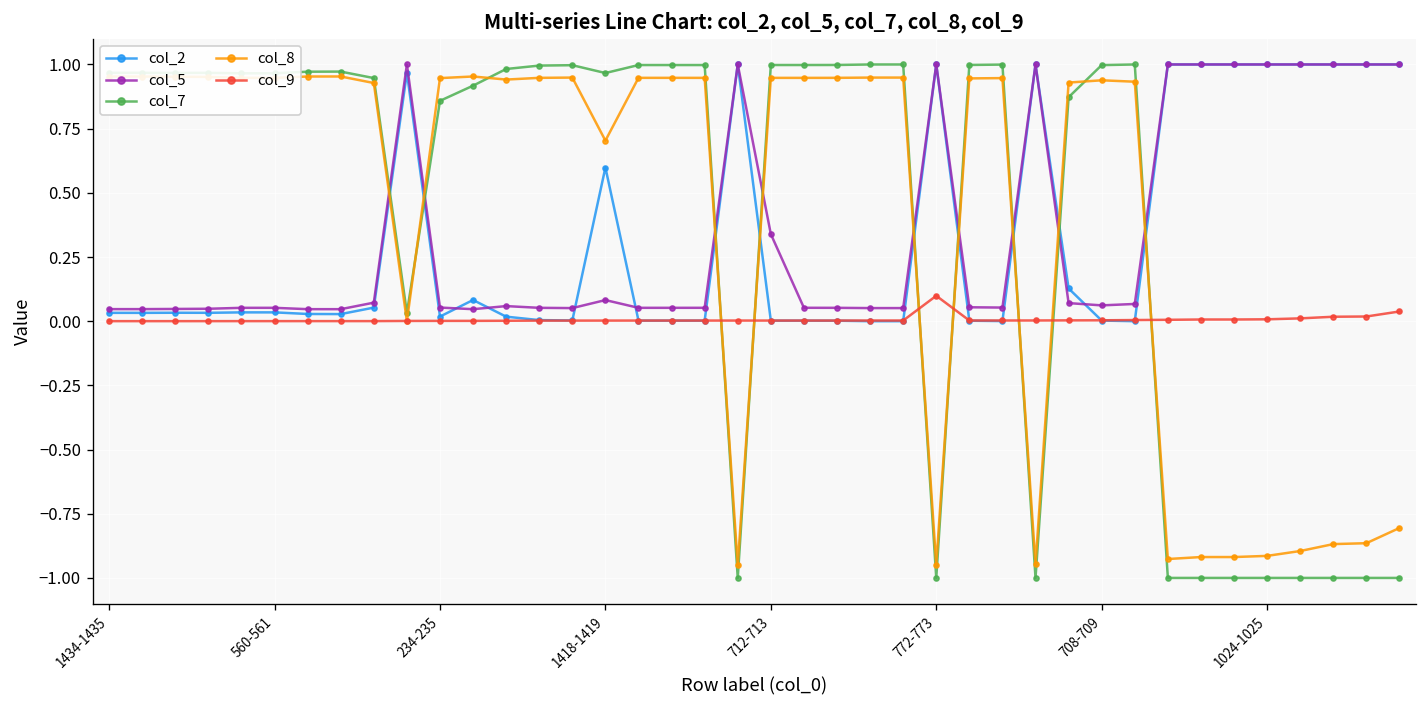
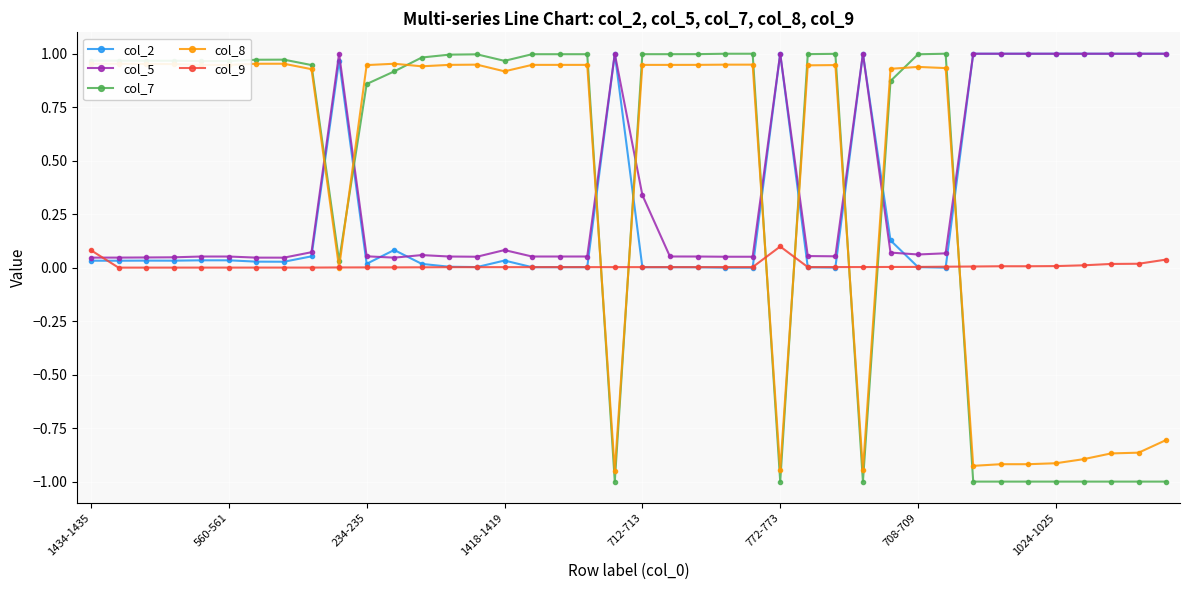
col_9, 1434-1435: 0.00 -> 0.08
col_2, 1418-1419: 0.60 -> 0.03
col_8, 1418-1419: 0.70 -> 0.92
